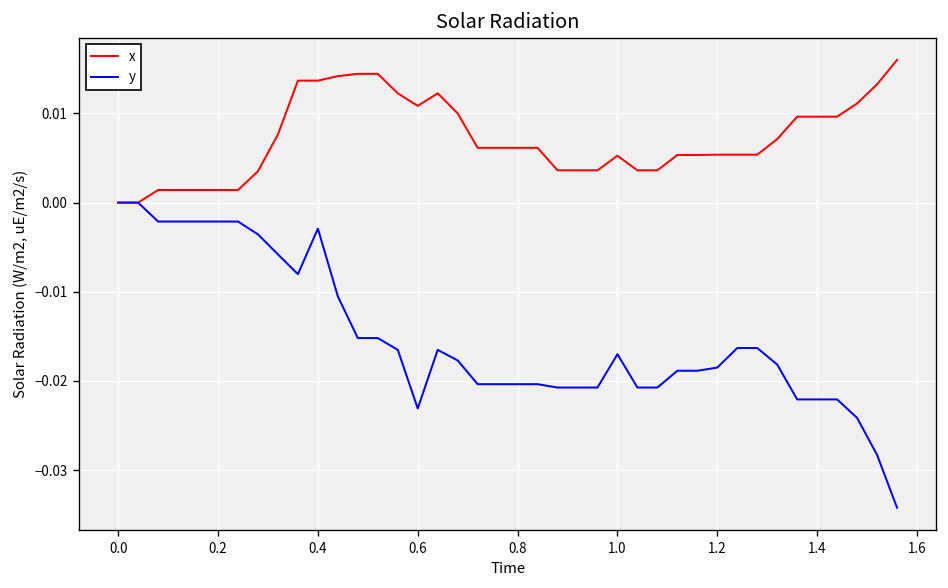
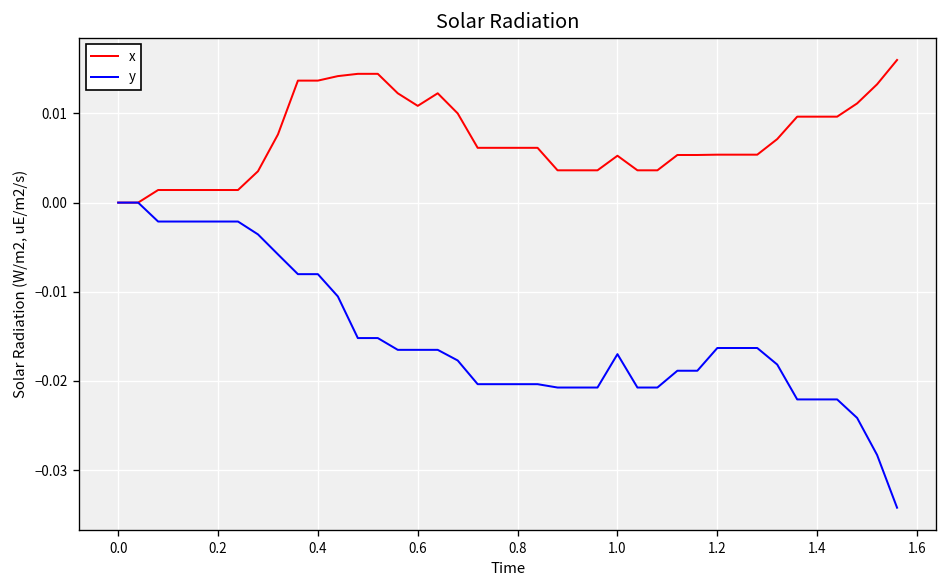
y, 0.4: -0.003 -> -0.008
y, 0.6: -0.023 -> -0.017
y, 1.2: -0.019 -> -0.016
